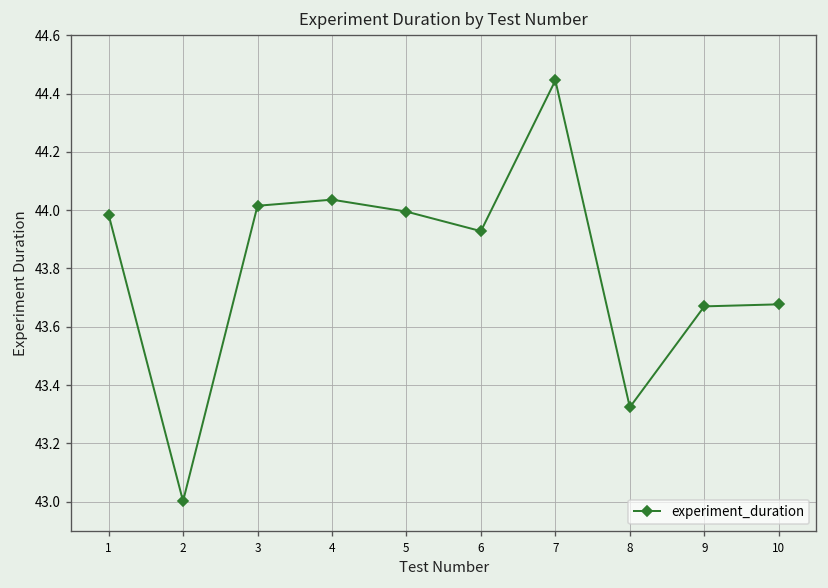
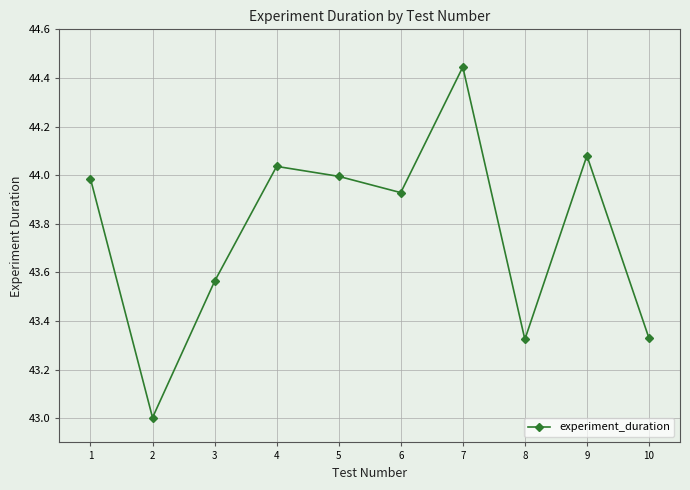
3: 44.02 -> 43.56
9: 43.67 -> 44.08
10: 43.68 -> 43.33
